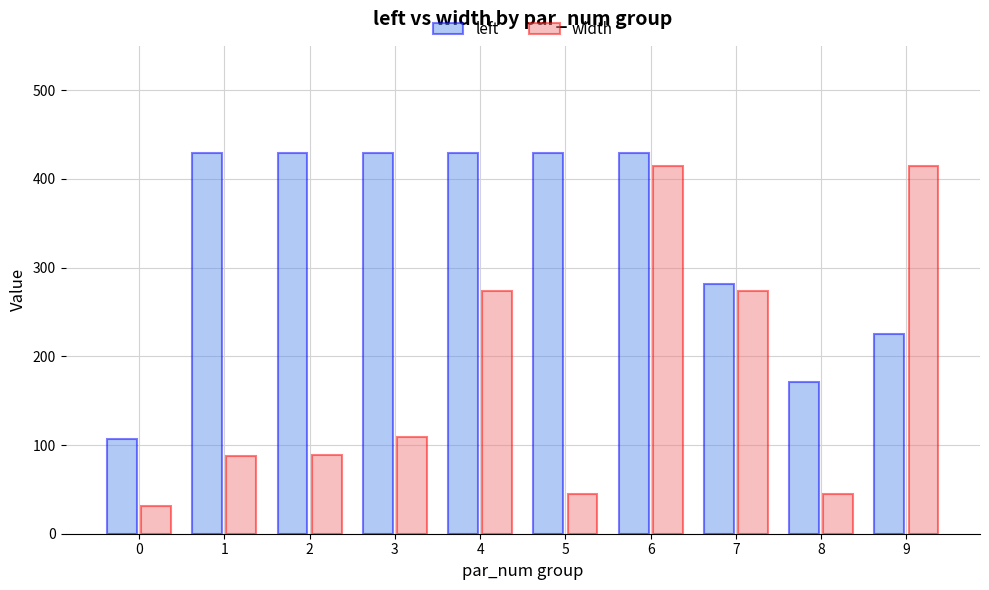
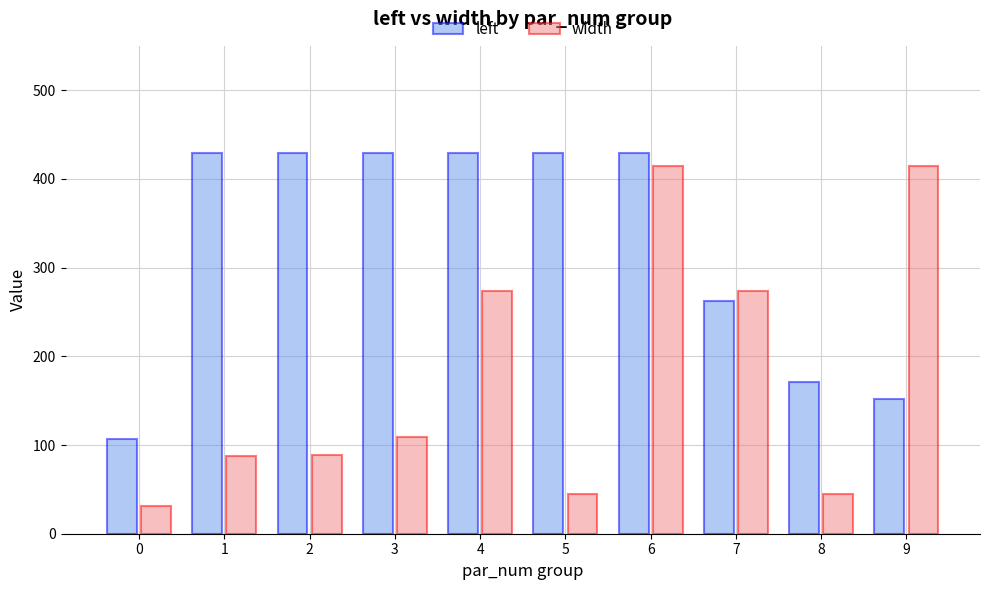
left, 7: 280 -> 260
left, 9: 230 -> 150
